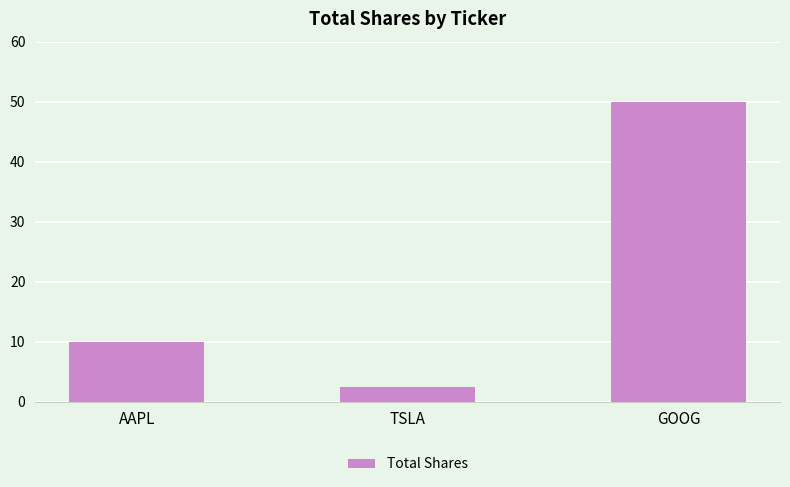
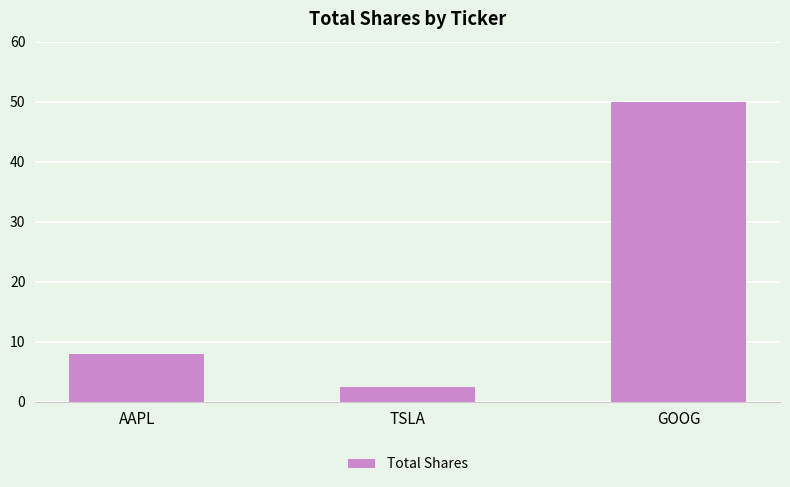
AAPL: 10 -> 8
